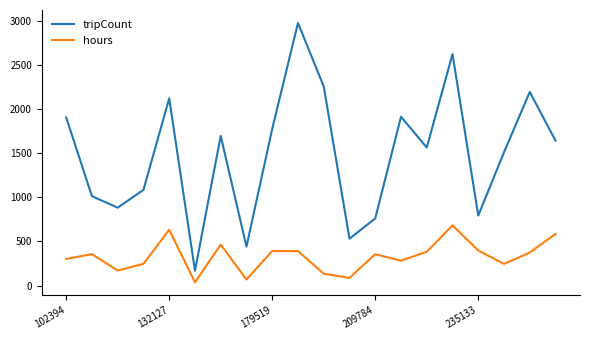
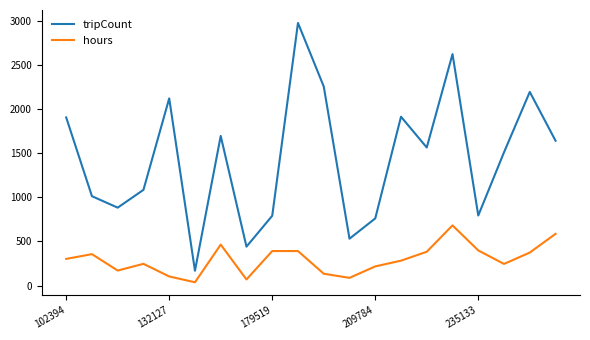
hours, 132127: 600 -> 100
tripCount, 179519: 1800 -> 800
hours, 209784: 400 -> 200
